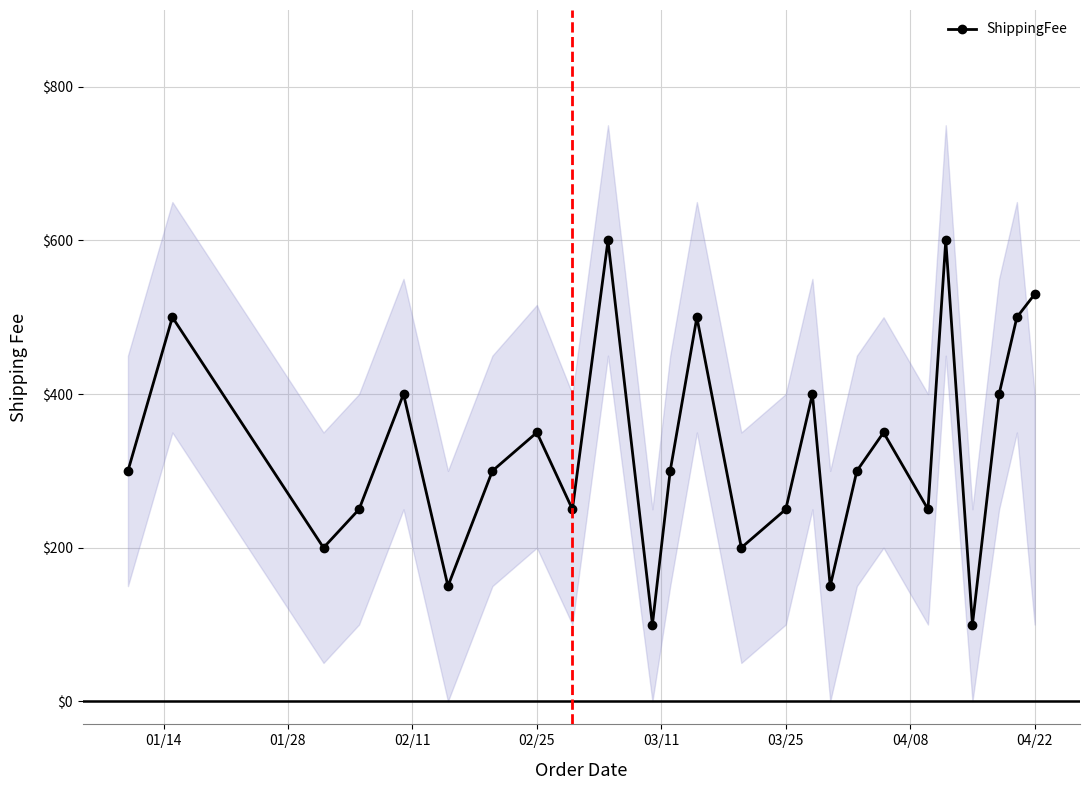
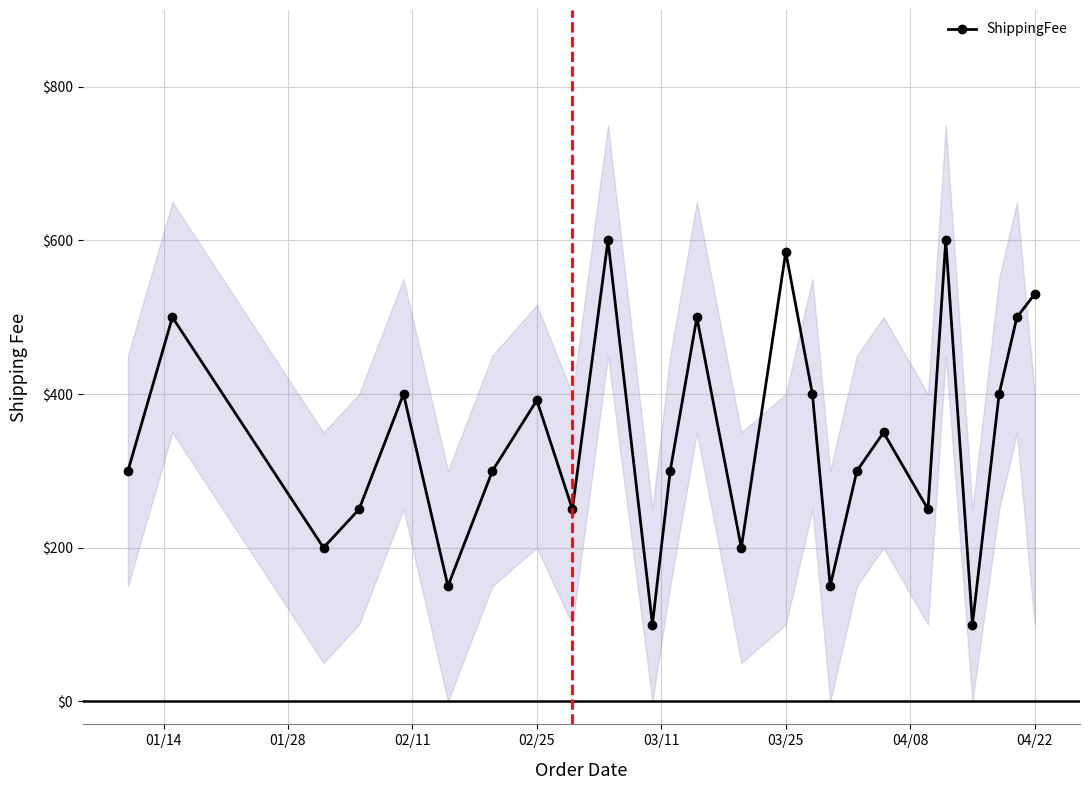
ShippingFee, 02/25: $350 -> $390
ShippingFee, 03/25: $250 -> $590
